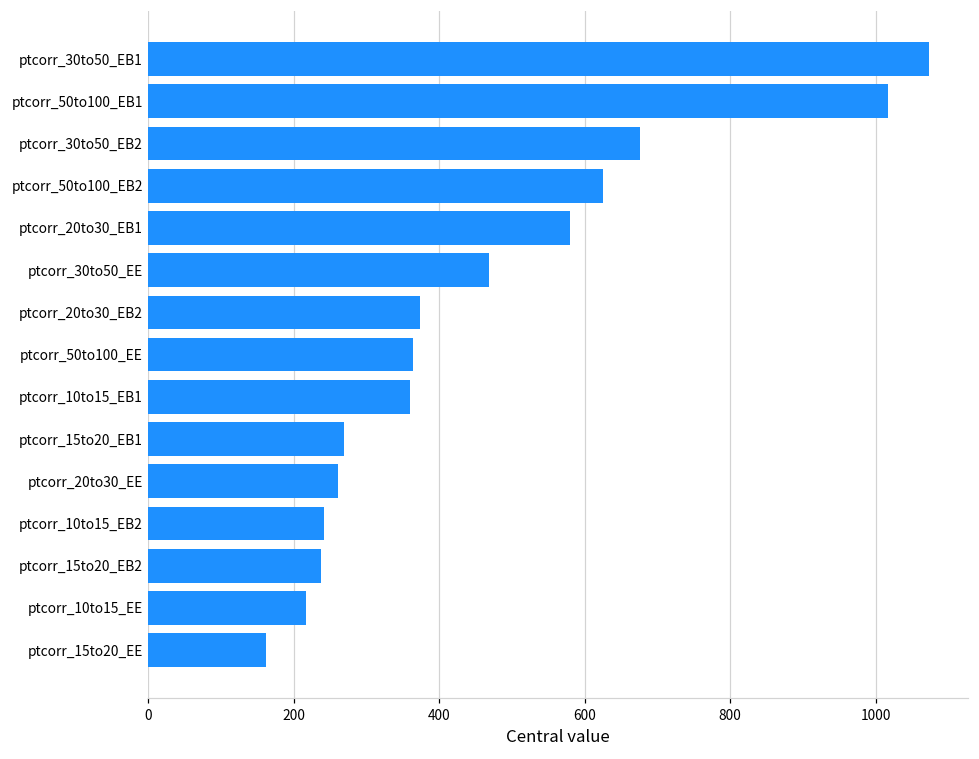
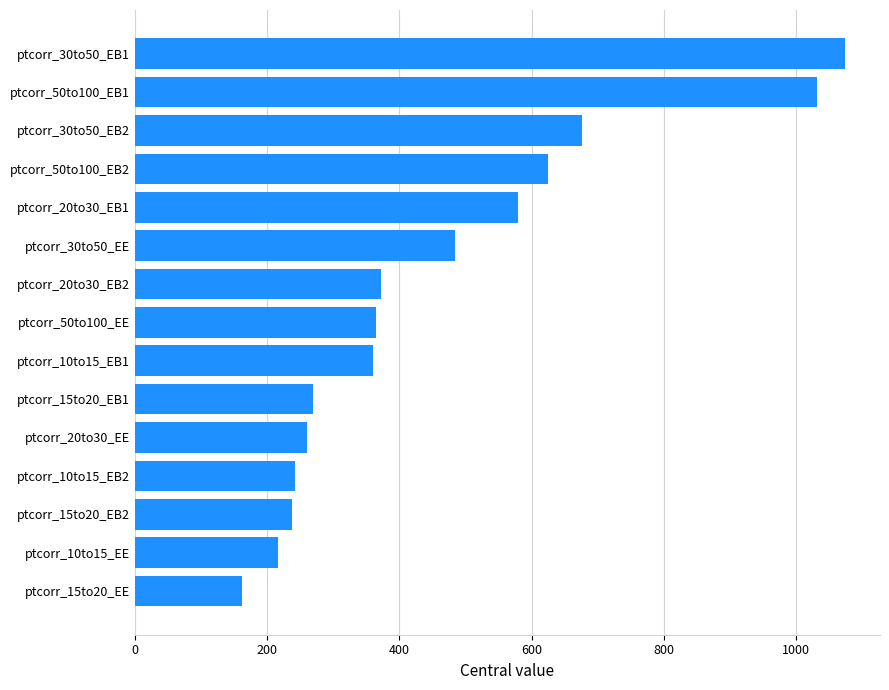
ptcorr_50to100_EB1: 1020 -> 1030
ptcorr_30to50_EE: 470 -> 480
